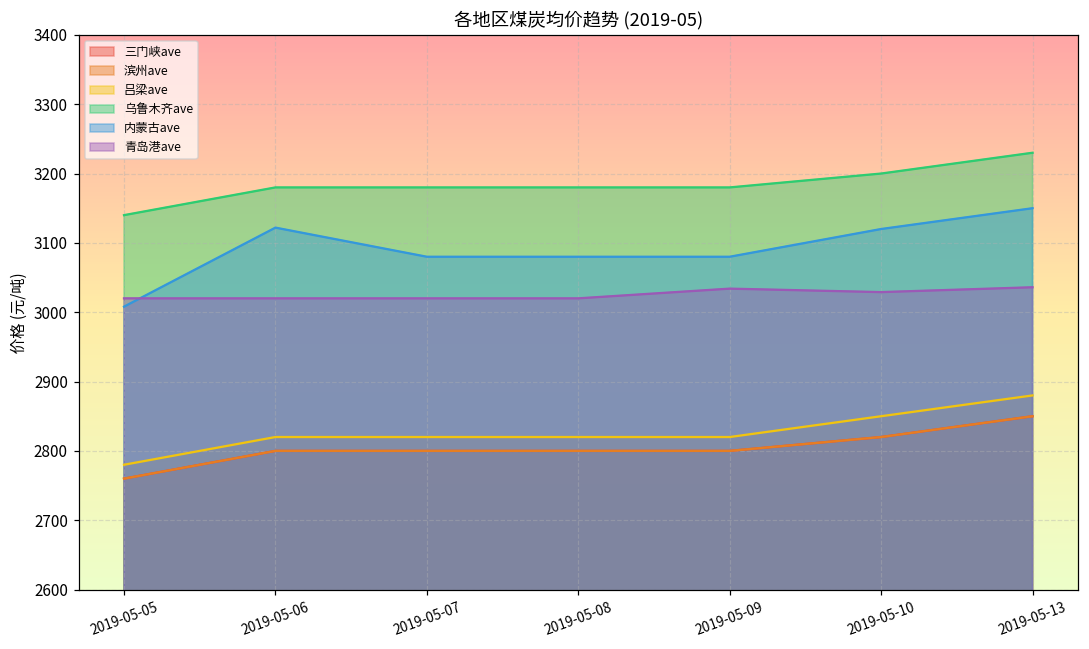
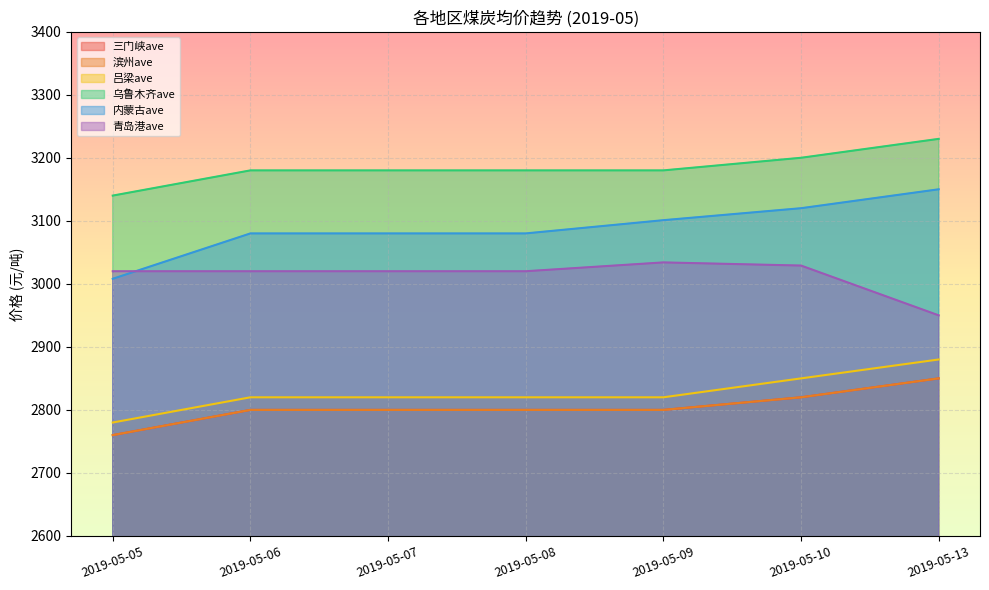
内蒙古ave, 2019-05-06: 3120 -> 3080
内蒙古ave, 2019-05-09: 3080 -> 3100
青岛港ave, 2019-05-13: 3040 -> 2950
